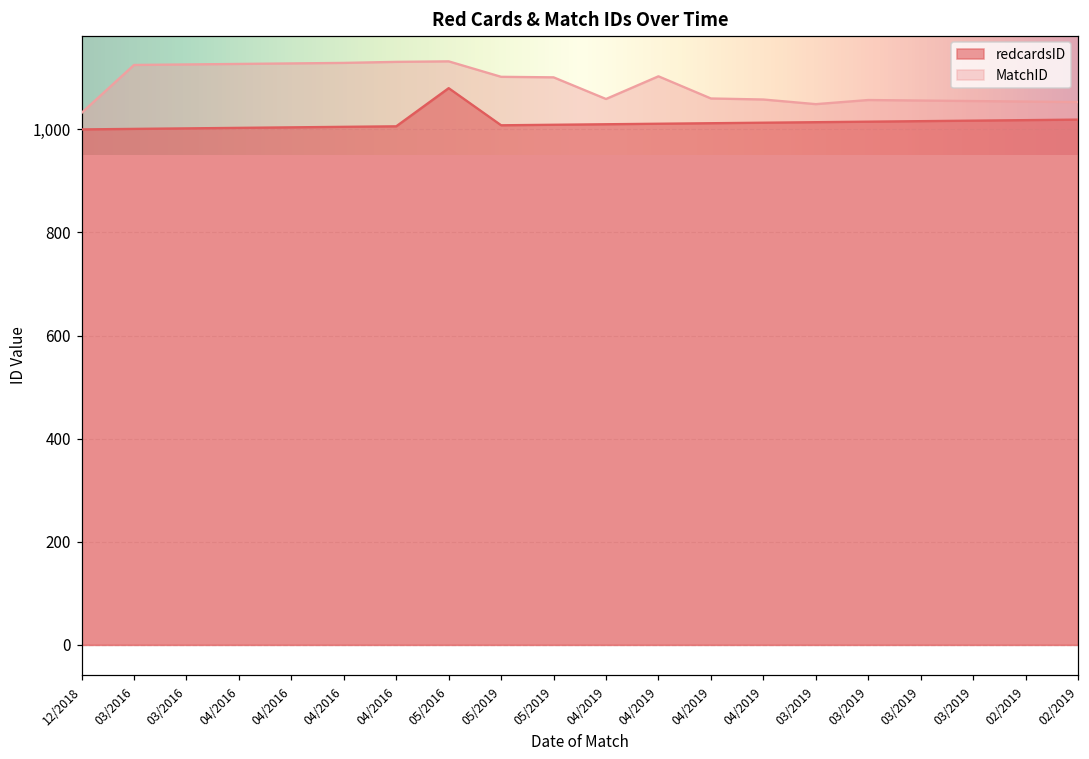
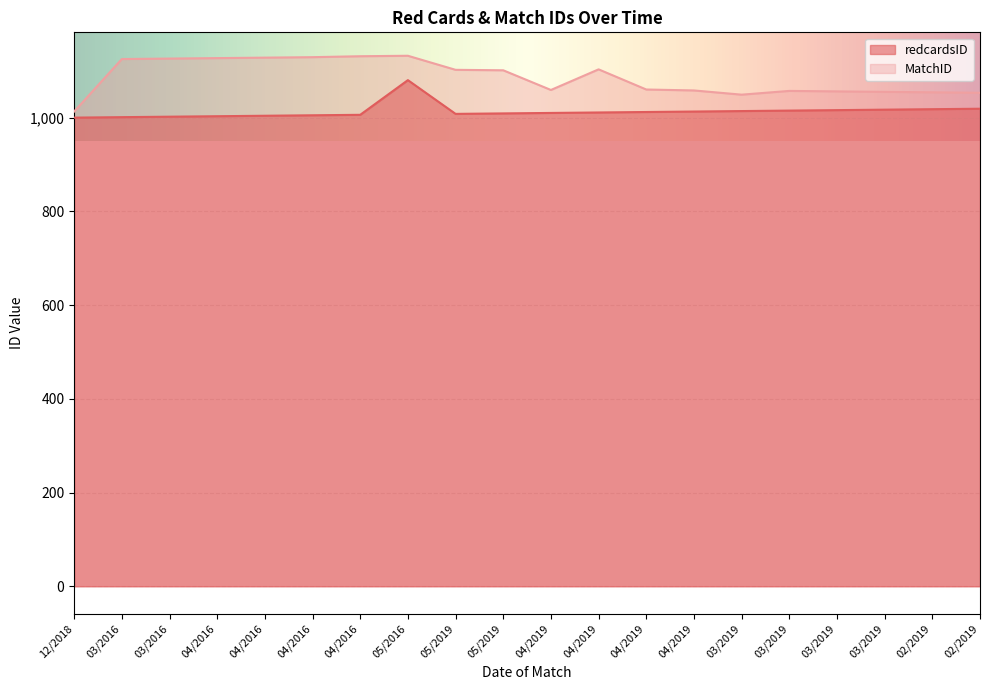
MatchID, 12/2018: 1,030 -> 1,010
